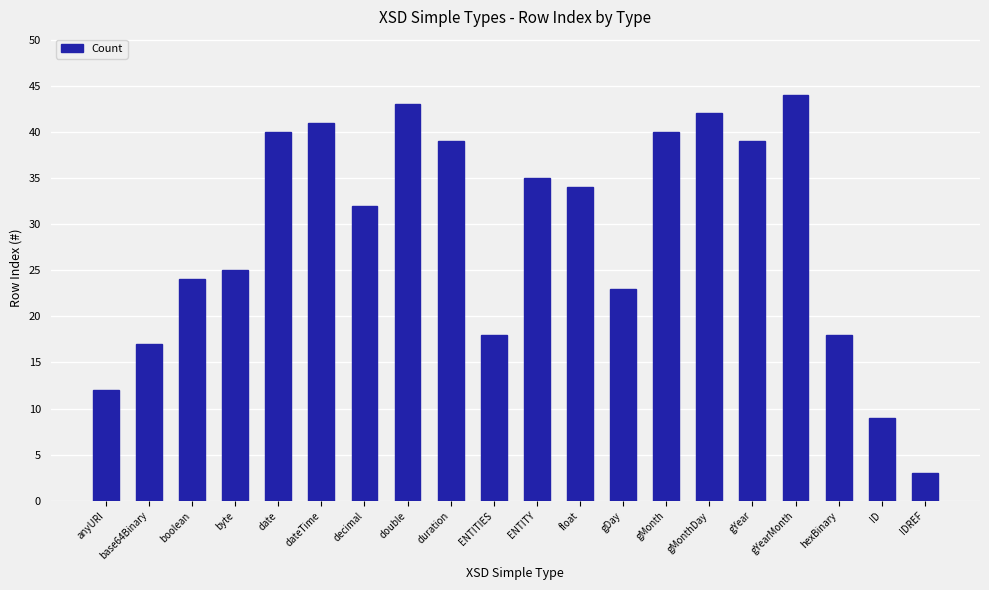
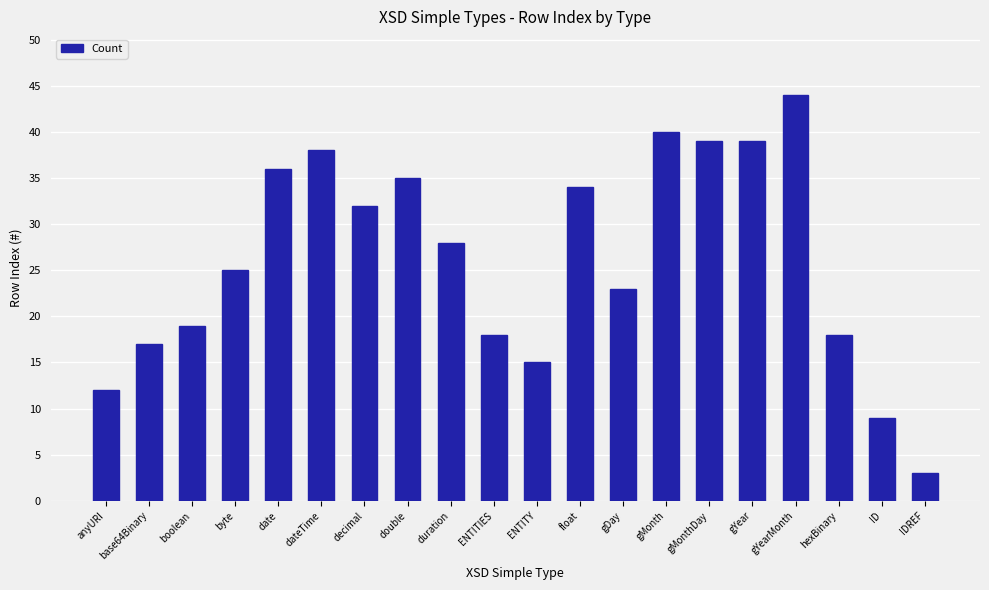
boolean: 24 -> 19
date: 40 -> 36
dateTime: 41 -> 38
double: 43 -> 35
duration: 39 -> 28
ENTITY: 35 -> 15
gMonthDay: 42 -> 39
